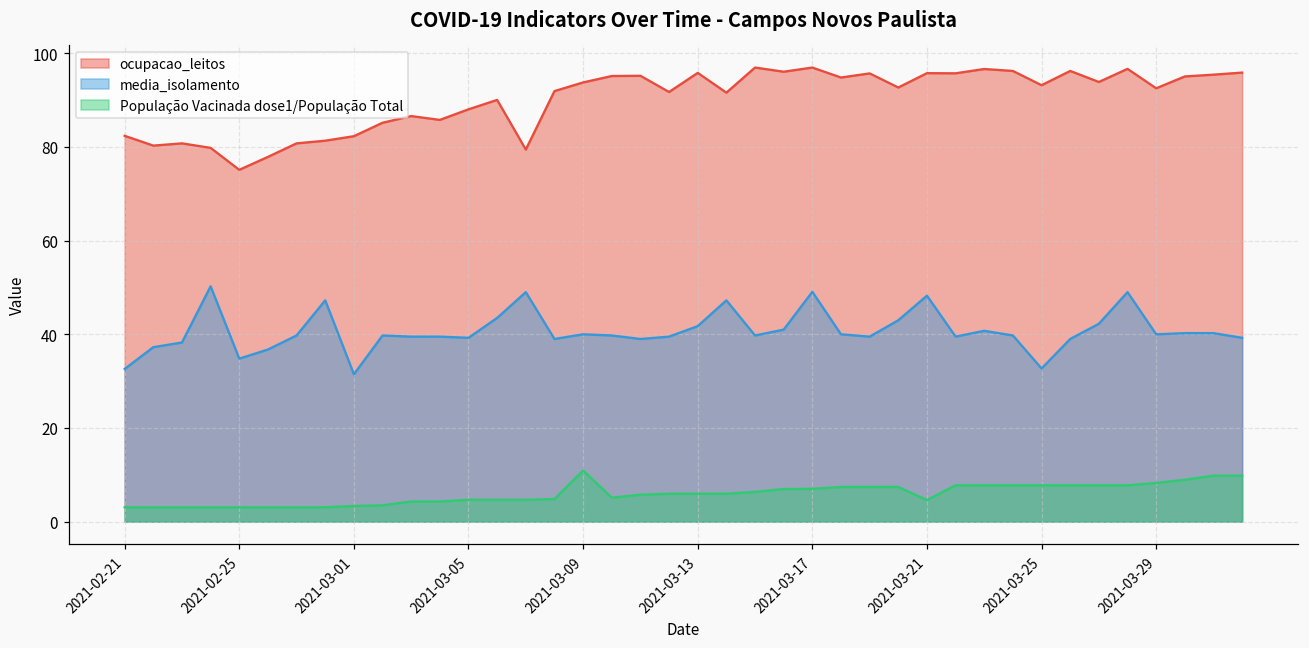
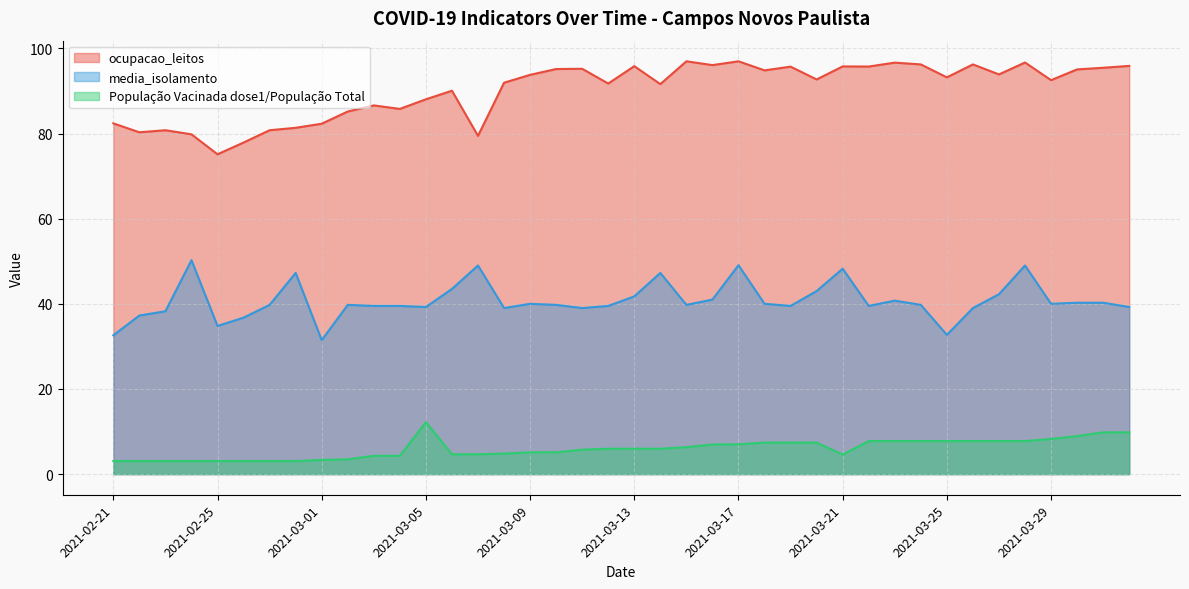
População Vacinada dose1/População Total, 2021-03-05: 5 -> 12
População Vacinada dose1/População Total, 2021-03-09: 11 -> 5
